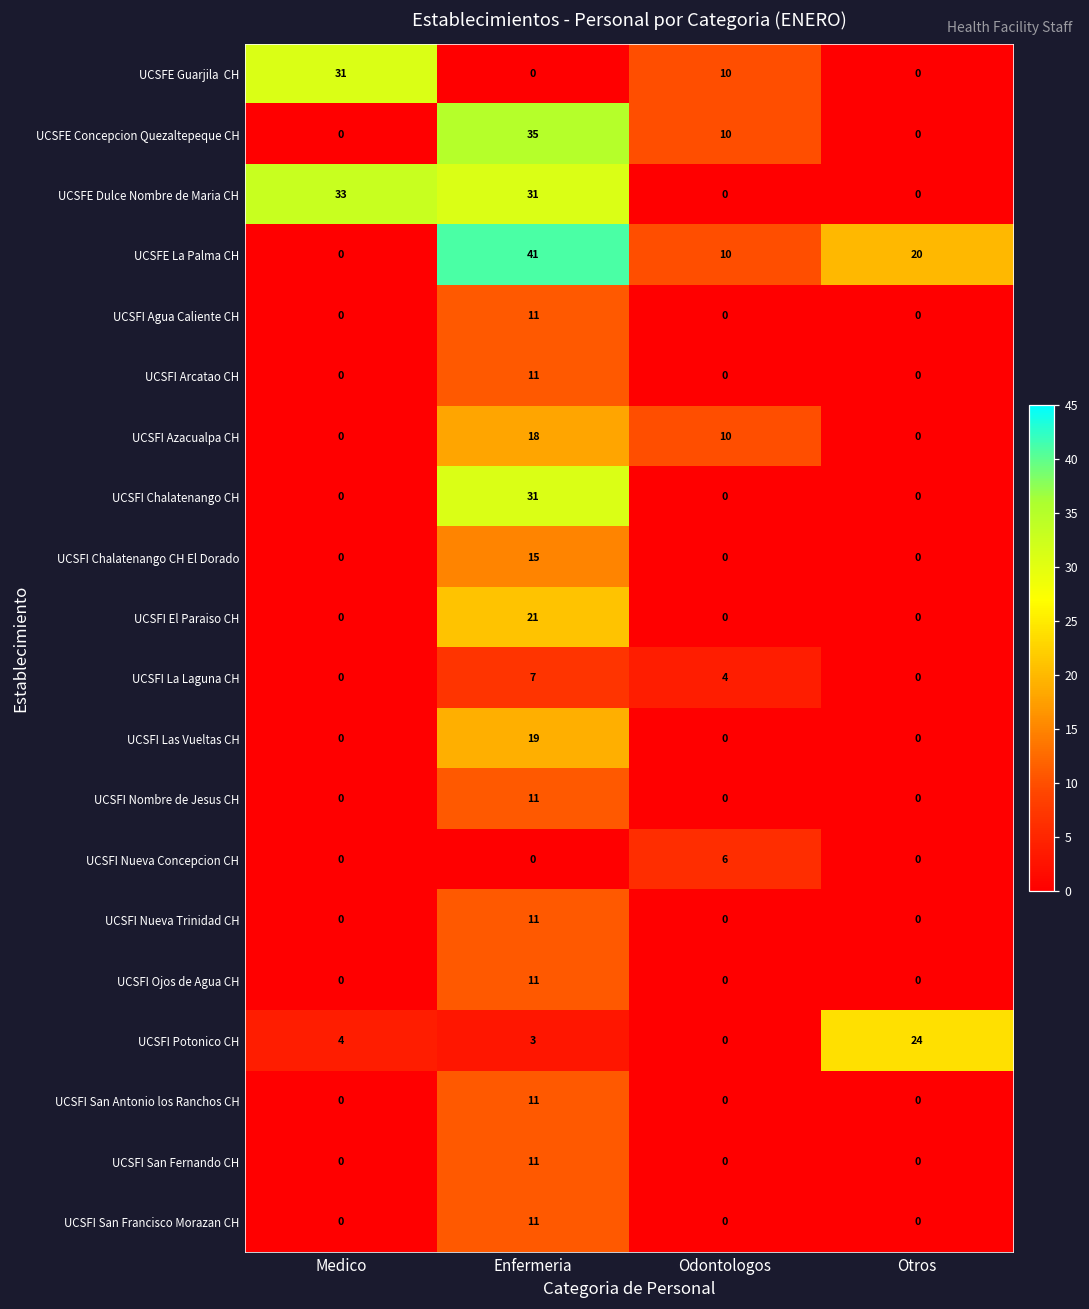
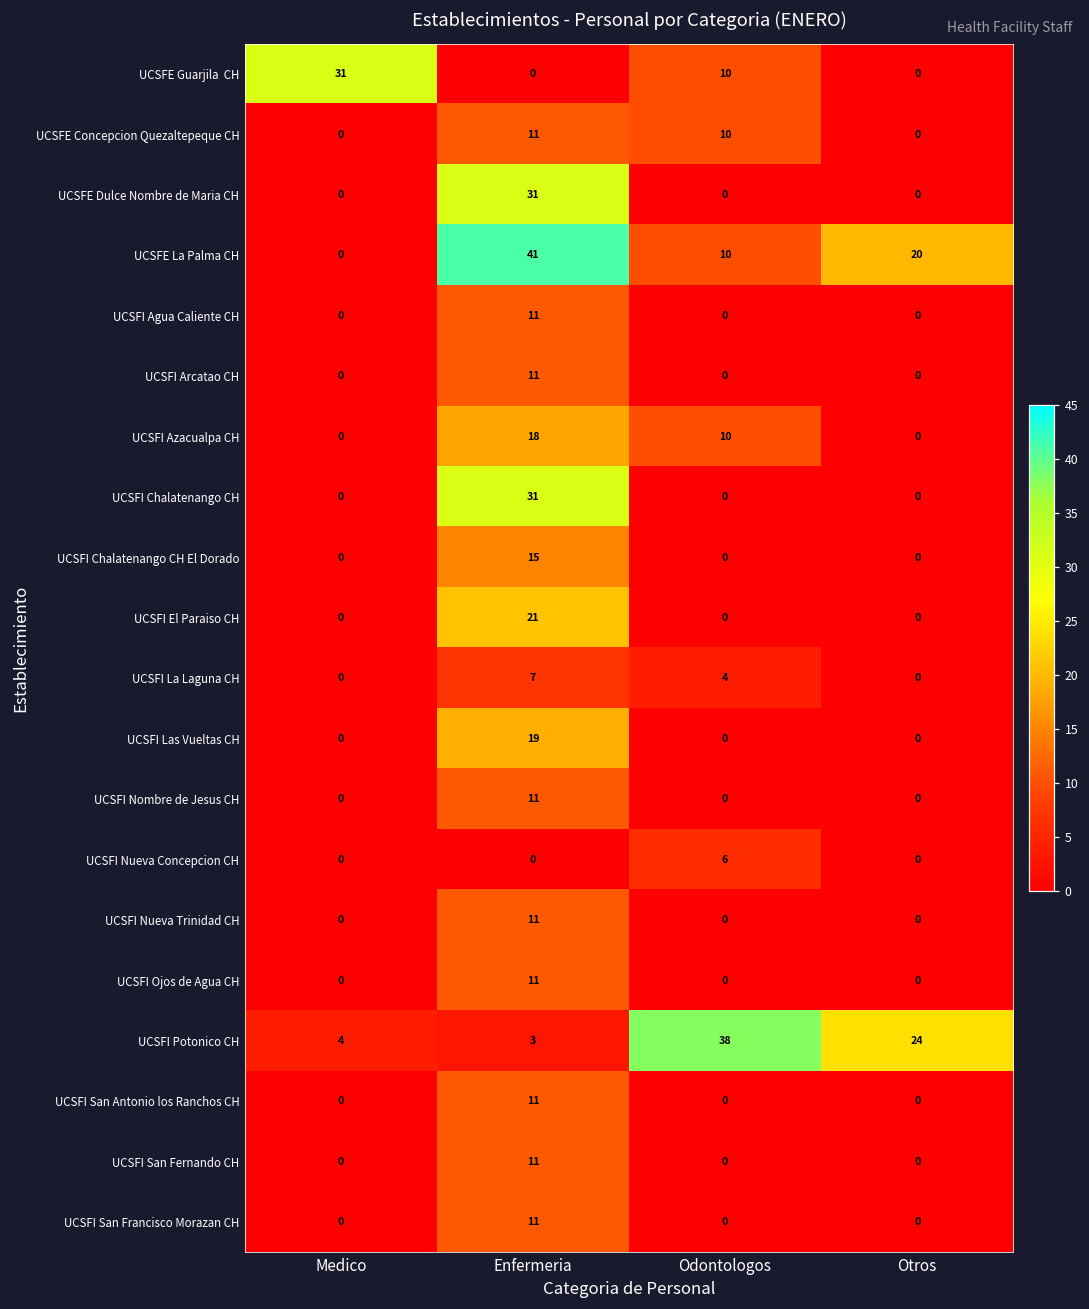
UCSFE Concepcion Quezaltepeque CH, Enfermeria: 35 -> 11
UCSFE Dulce Nombre de Maria CH, Medico: 33 -> 0
UCSFI Potonico CH, Odontologos: 0 -> 38
